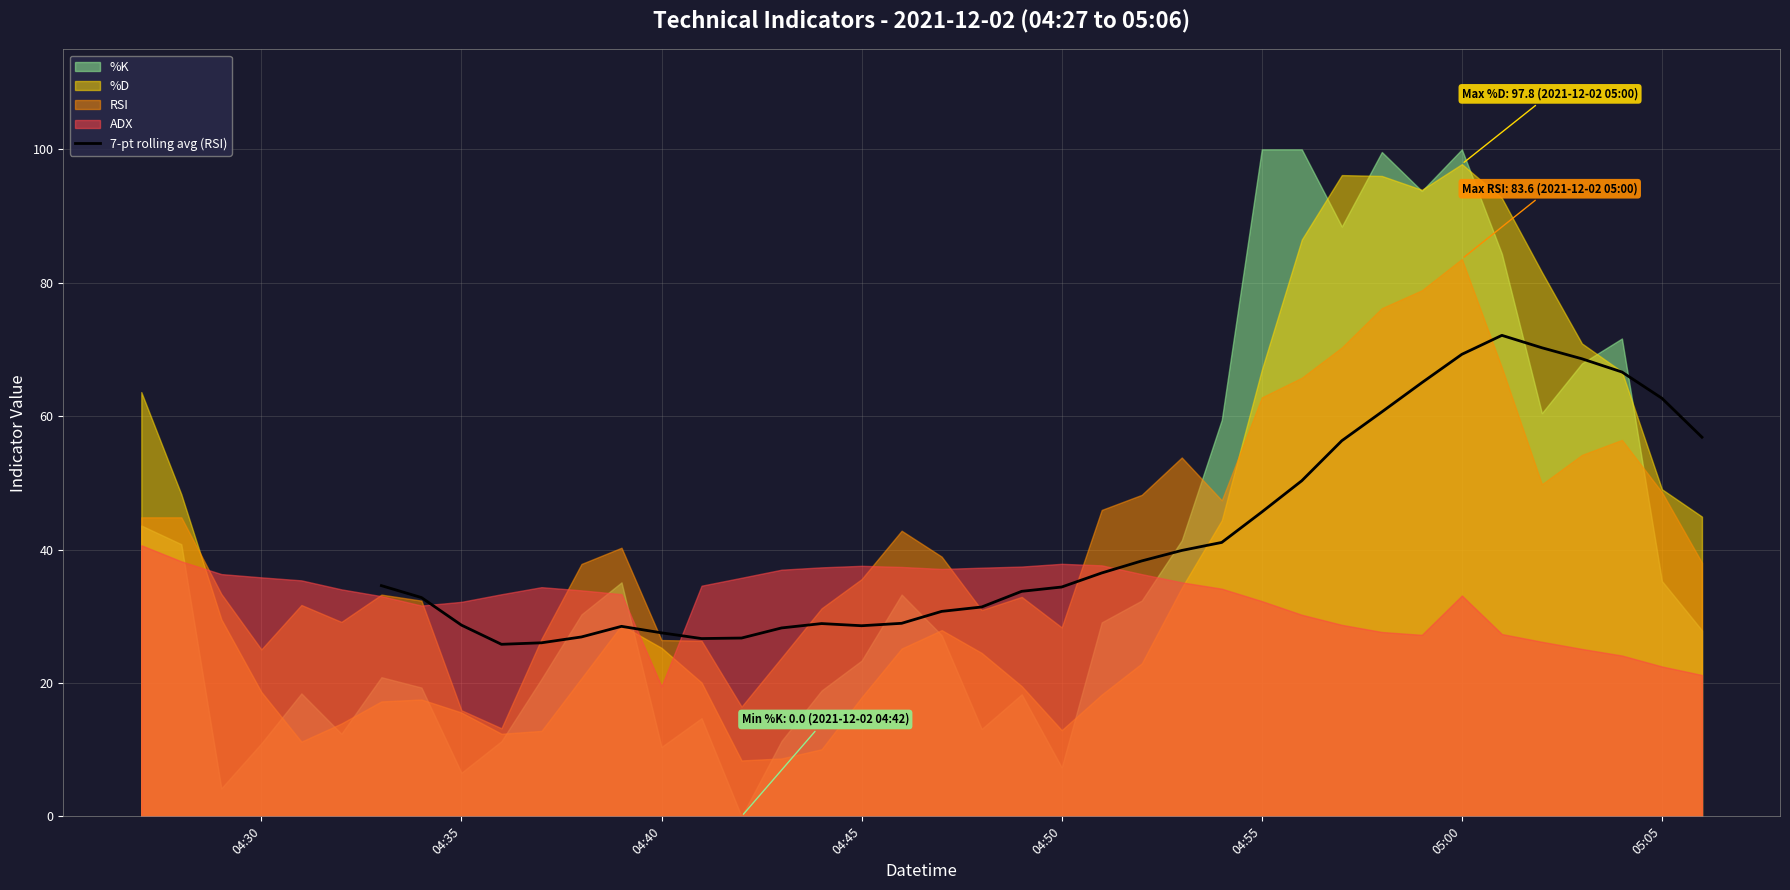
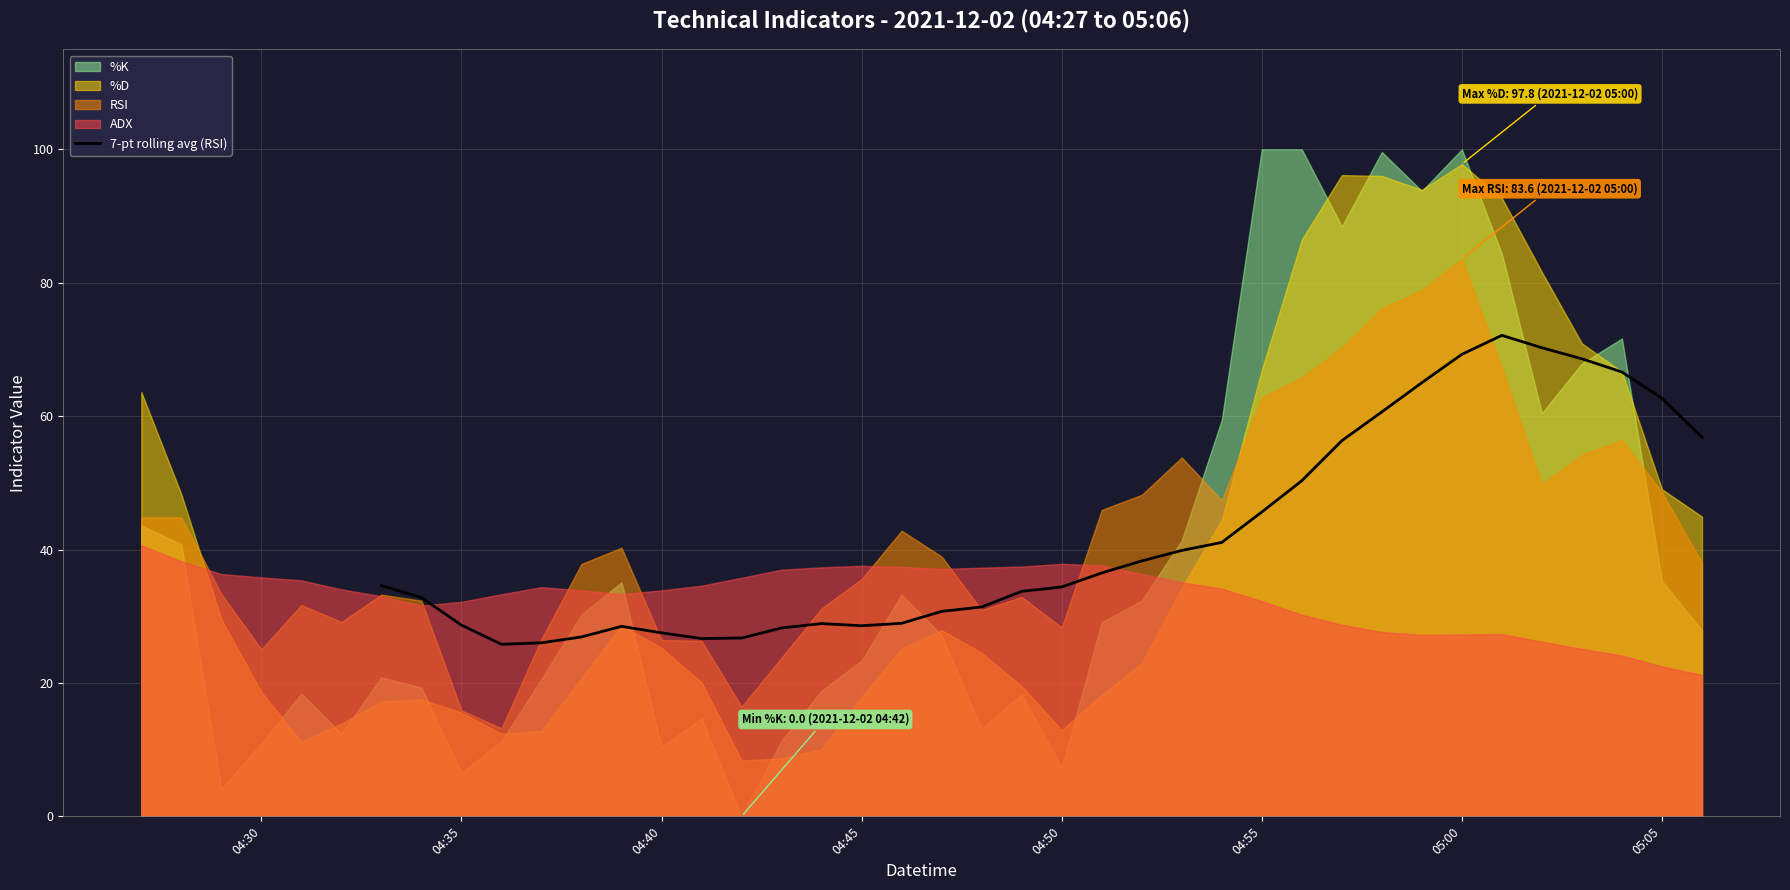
ADX, 04:40: 20 -> 34
ADX, 05:00: 33 -> 27
